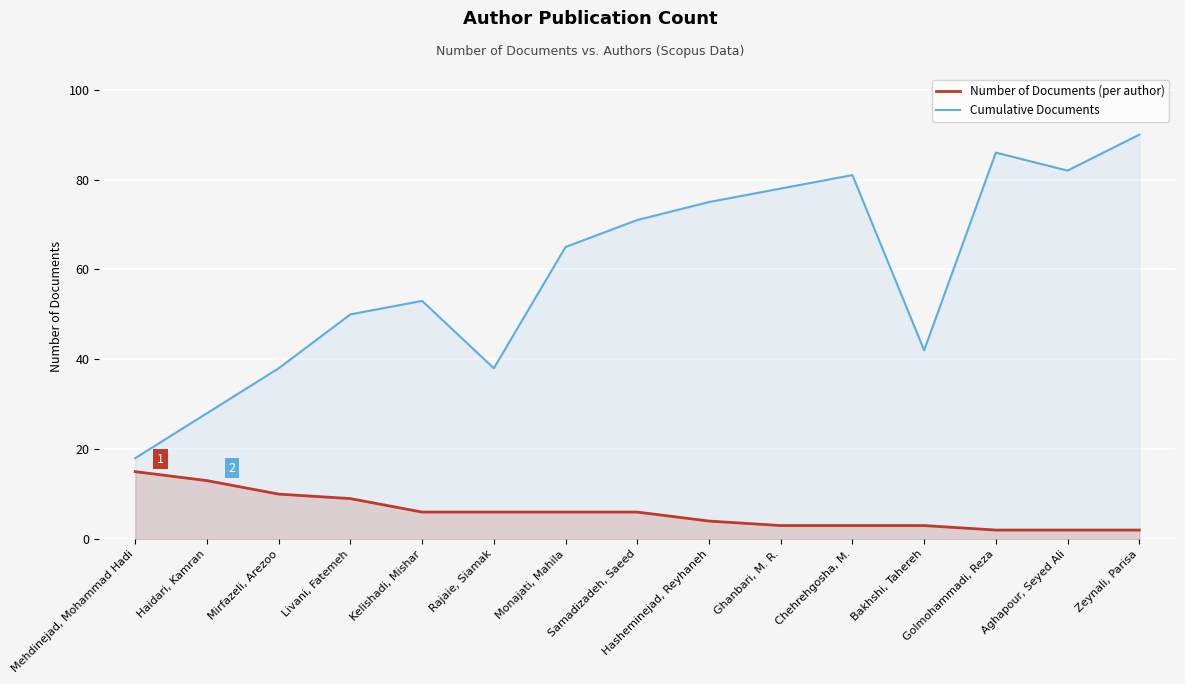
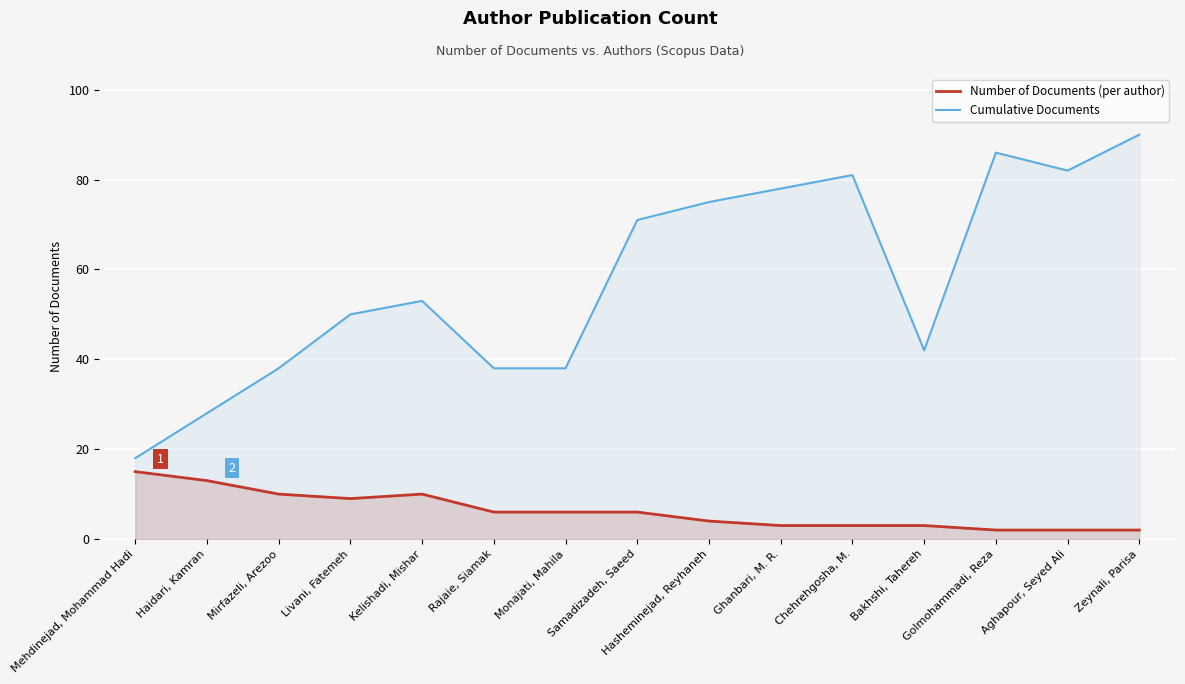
Number of Documents (per author), Kelishadi, Mishar: 6 -> 10
Cumulative Documents, Monajati, Mahila: 65 -> 38
